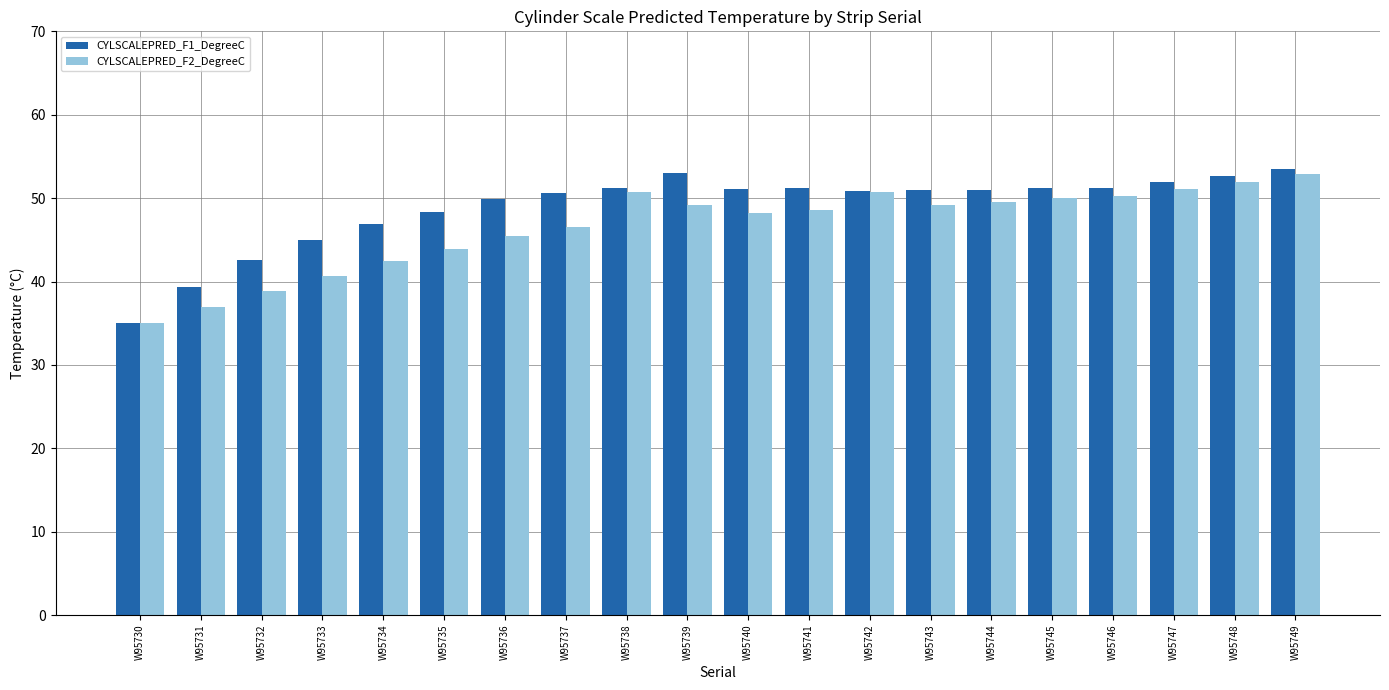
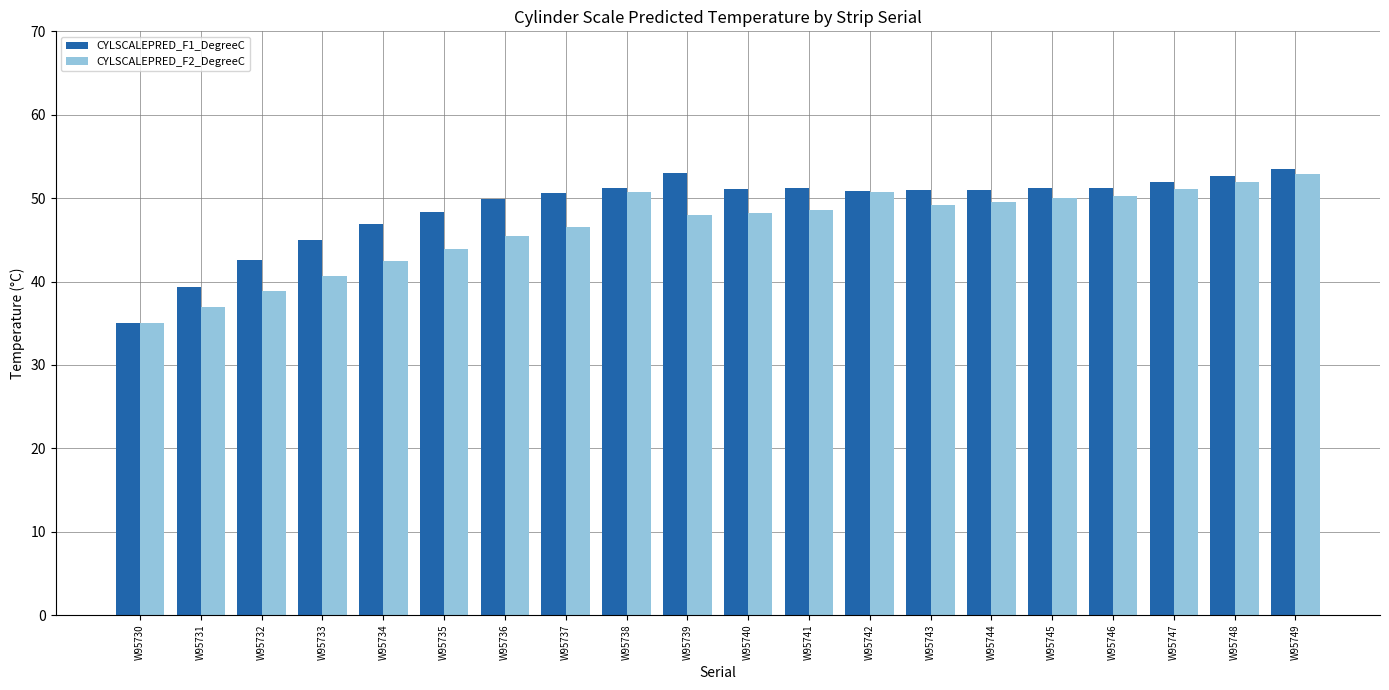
CYLSCALEPRED_F2_DegreeC, W95739: 49 -> 48
